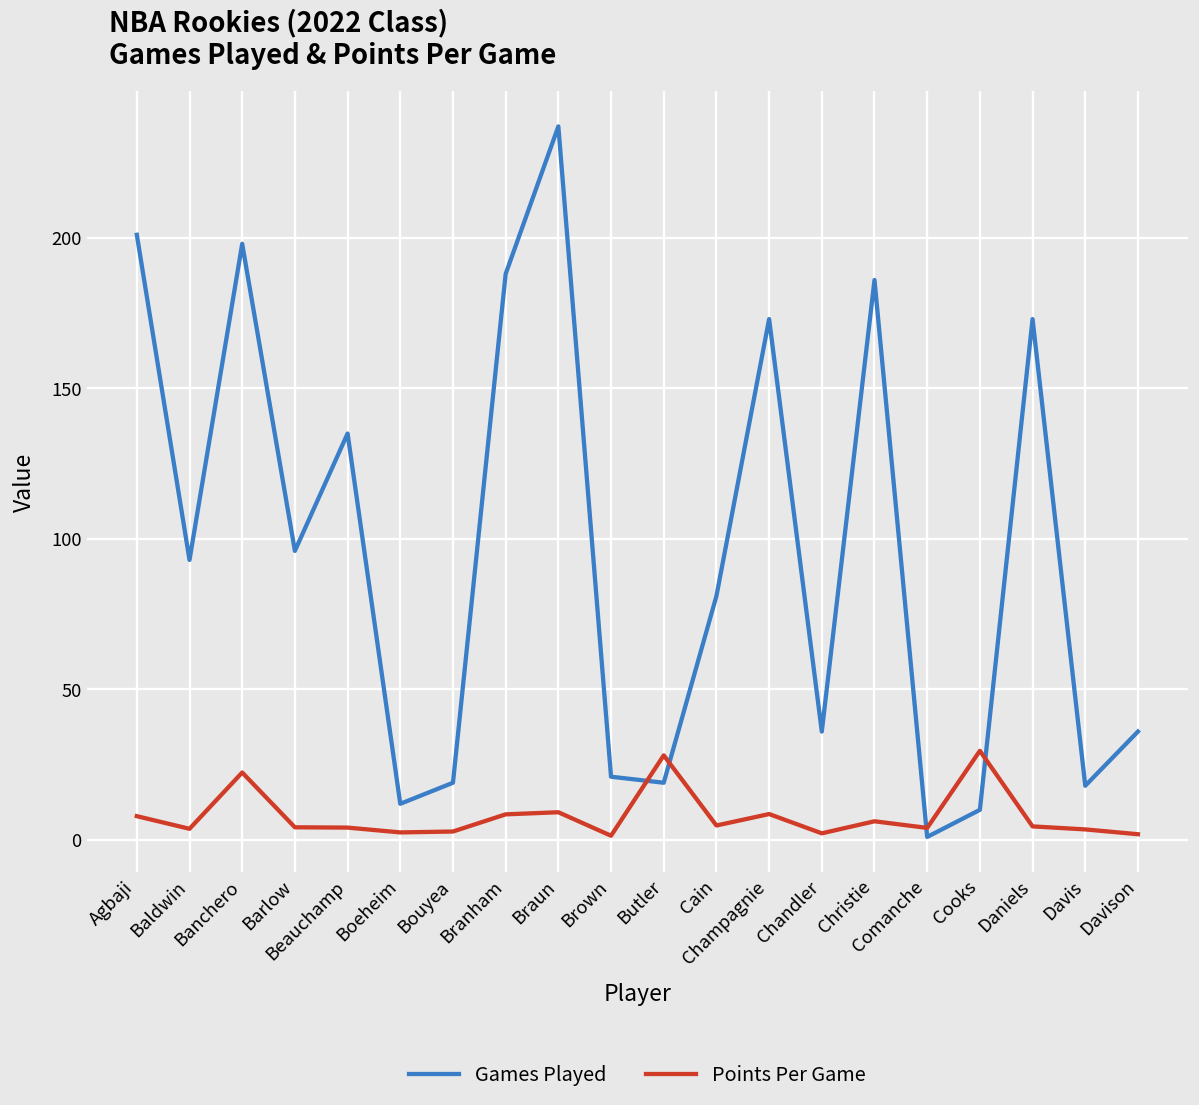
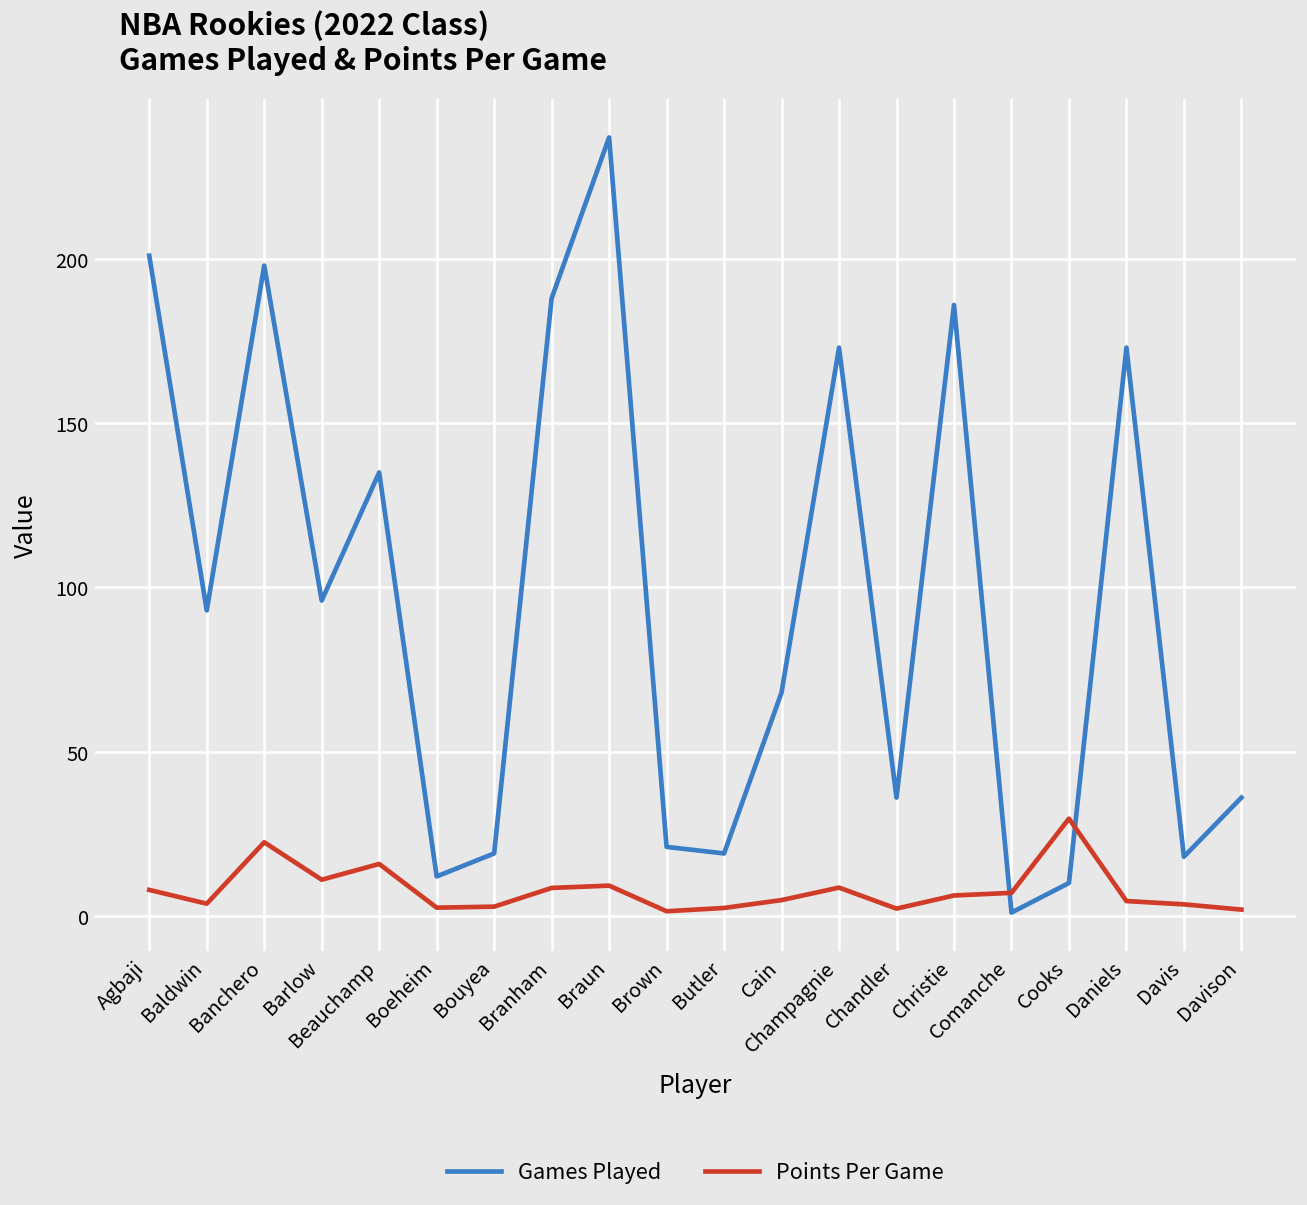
Points Per Game, Barlow: 4 -> 11
Points Per Game, Beauchamp: 4 -> 16
Points Per Game, Butler: 28 -> 2
Games Played, Cain: 81 -> 68
Points Per Game, Comanche: 4 -> 7
